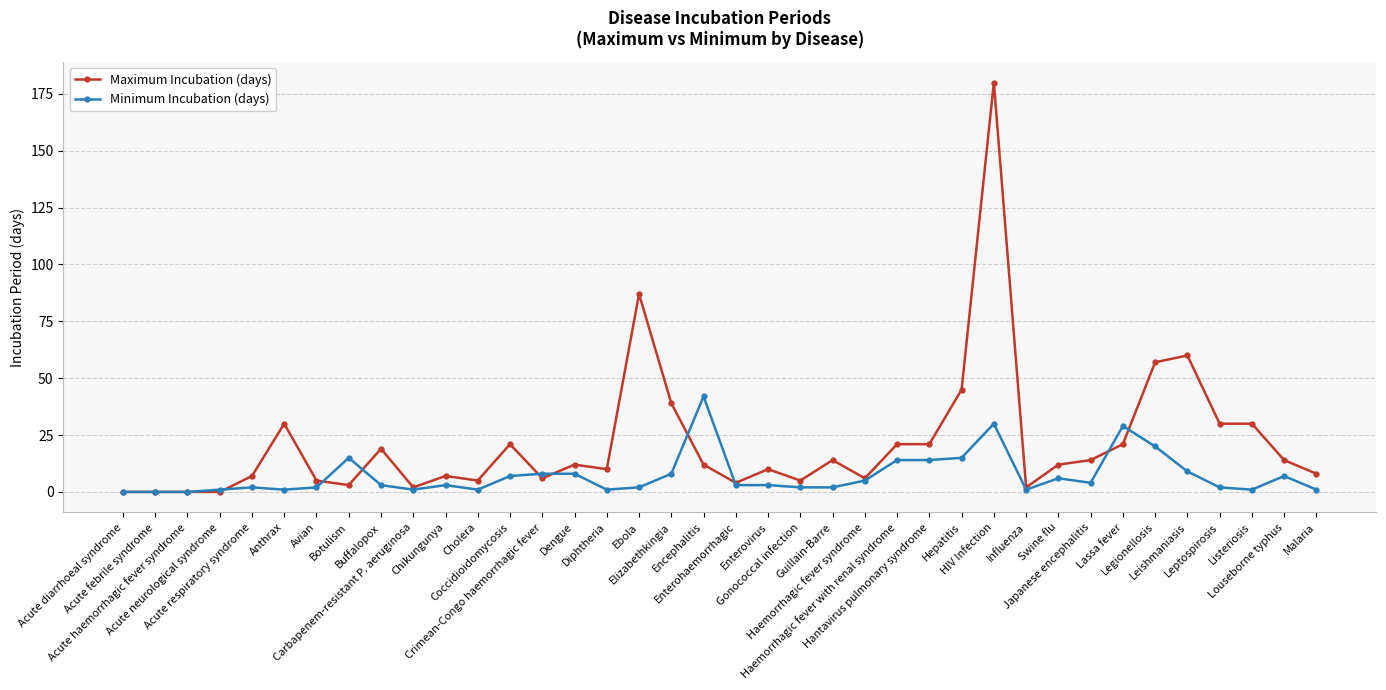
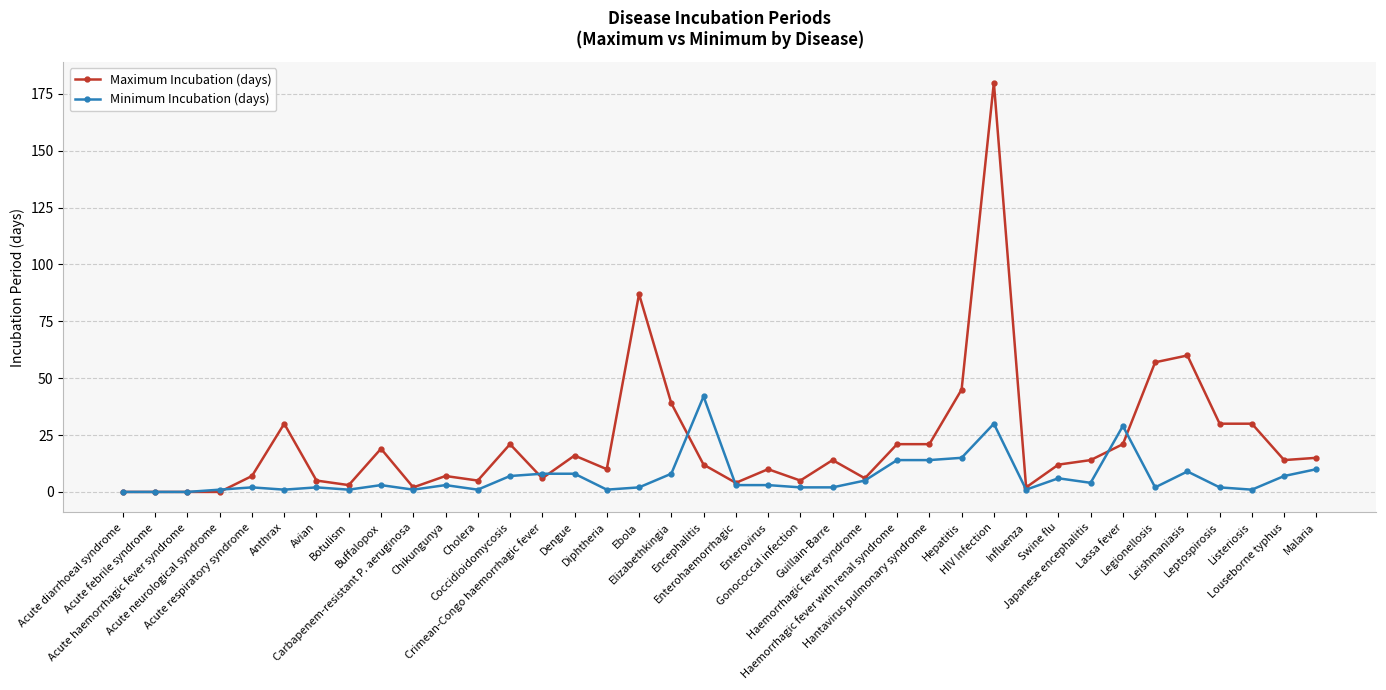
Minimum Incubation (days), Botulism: 15 -> 1
Maximum Incubation (days), Dengue: 12 -> 16
Minimum Incubation (days), Legionellosis: 20 -> 2
Maximum Incubation (days), Malaria: 8 -> 15
Minimum Incubation (days), Malaria: 1 -> 10
